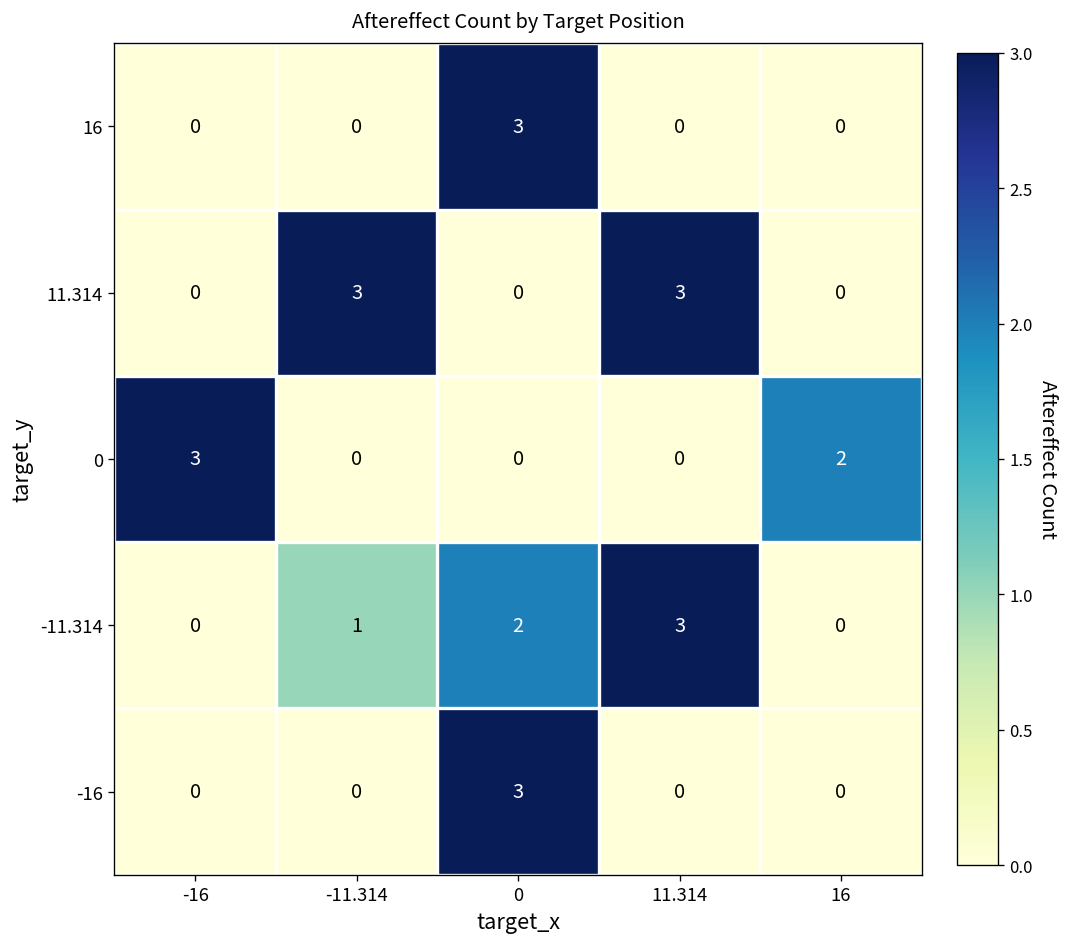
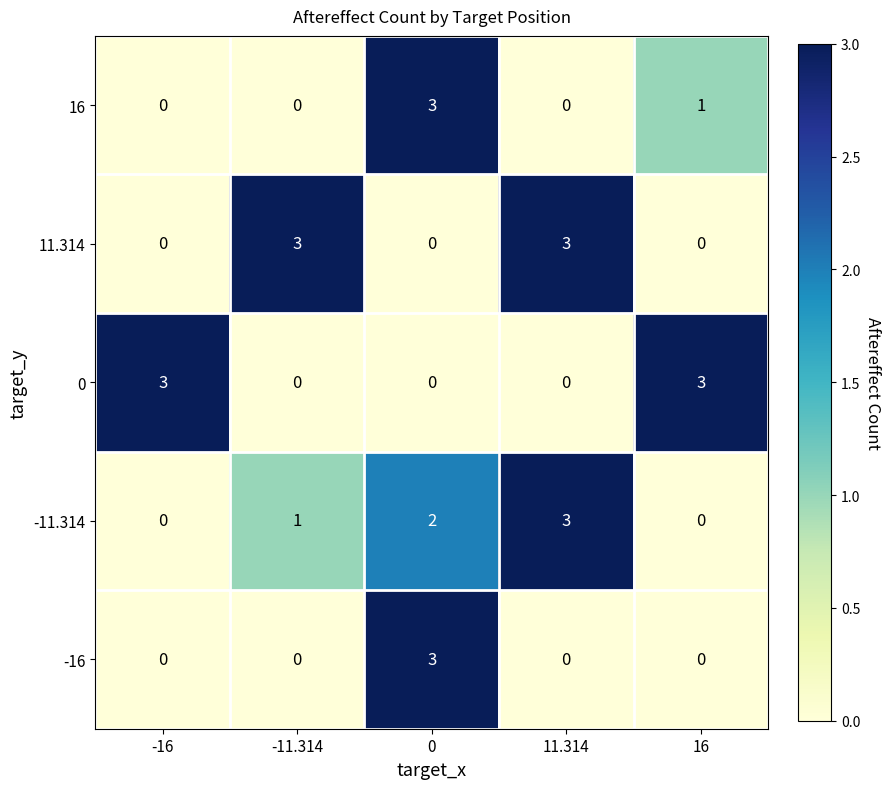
16, 16: 0 -> 1
0, 16: 2 -> 3
